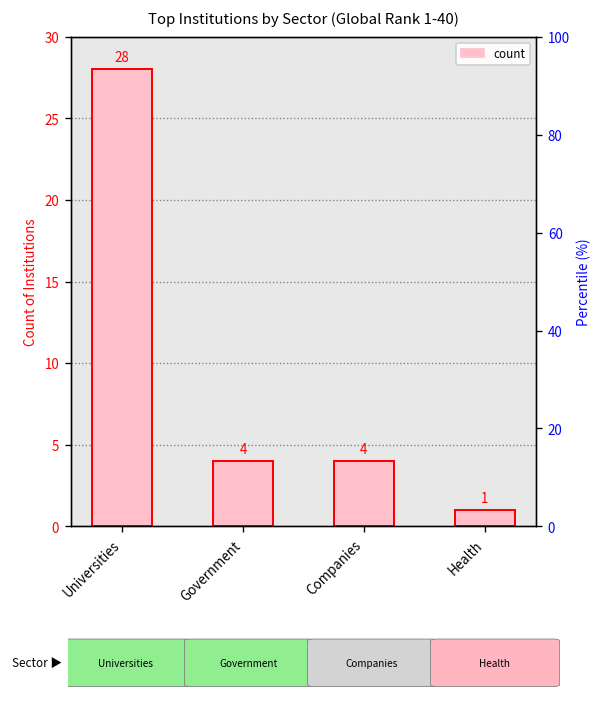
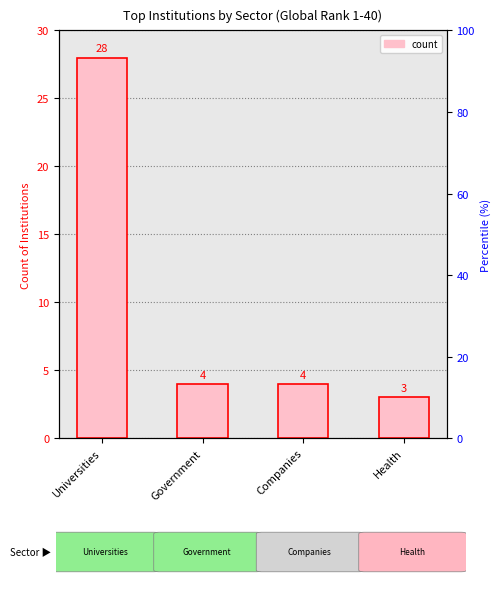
Health: 1 -> 3
